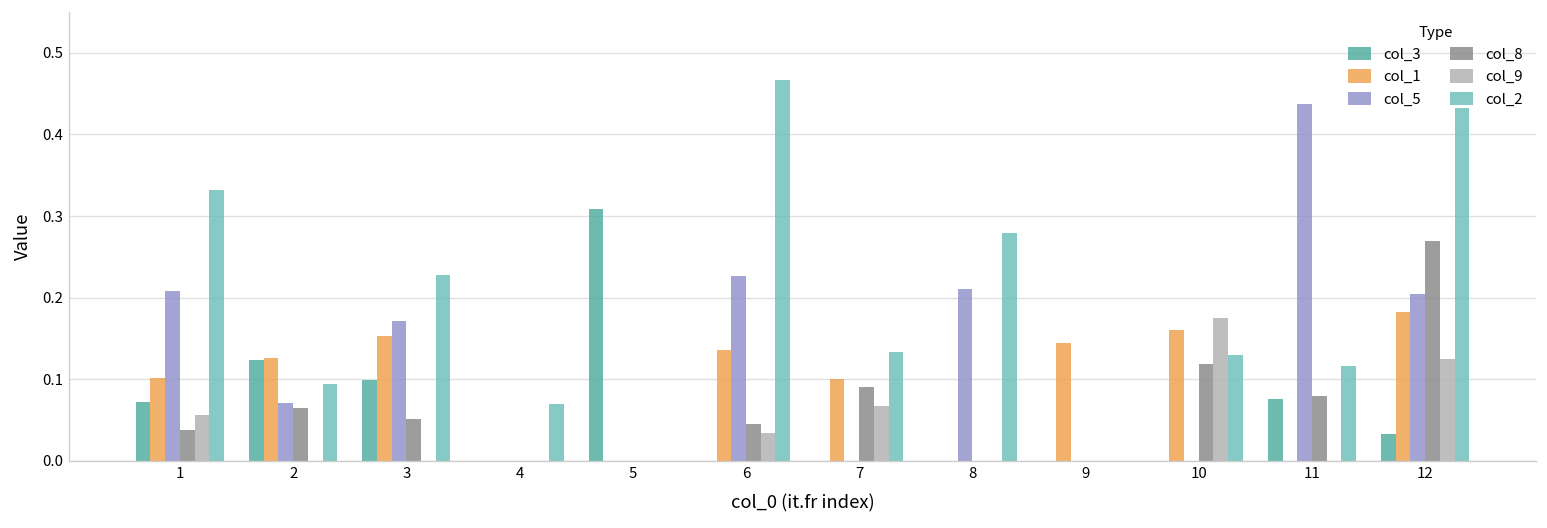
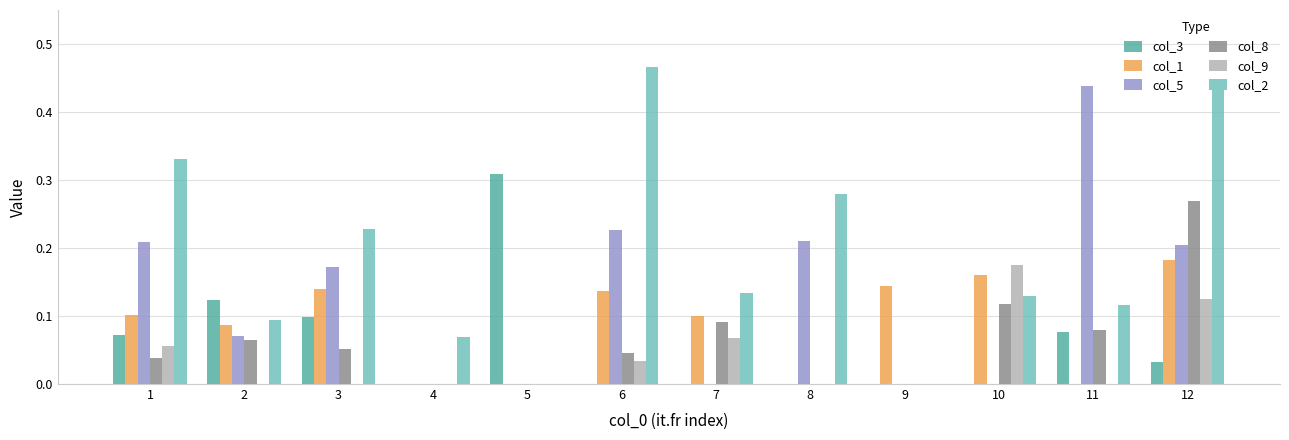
col_1, 2: 0.13 -> 0.09
col_1, 3: 0.15 -> 0.14
